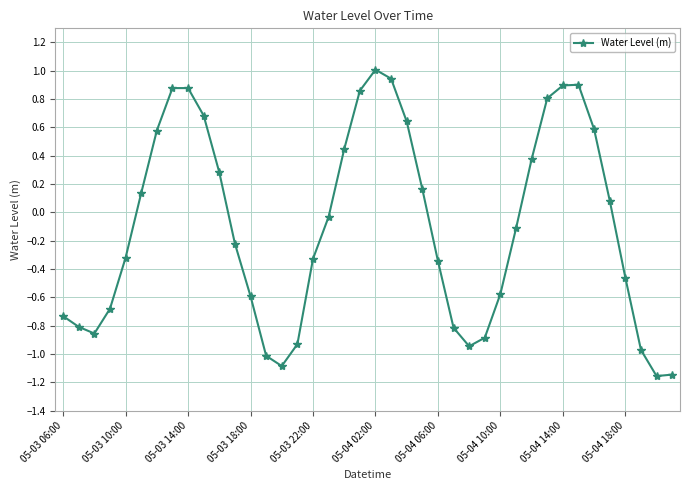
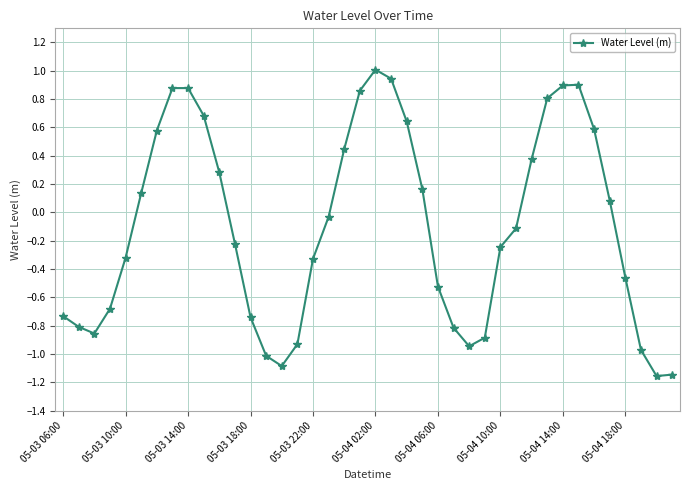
05-03 18:00: -0.59 -> -0.74
05-04 06:00: -0.34 -> -0.52
05-04 10:00: -0.57 -> -0.24
